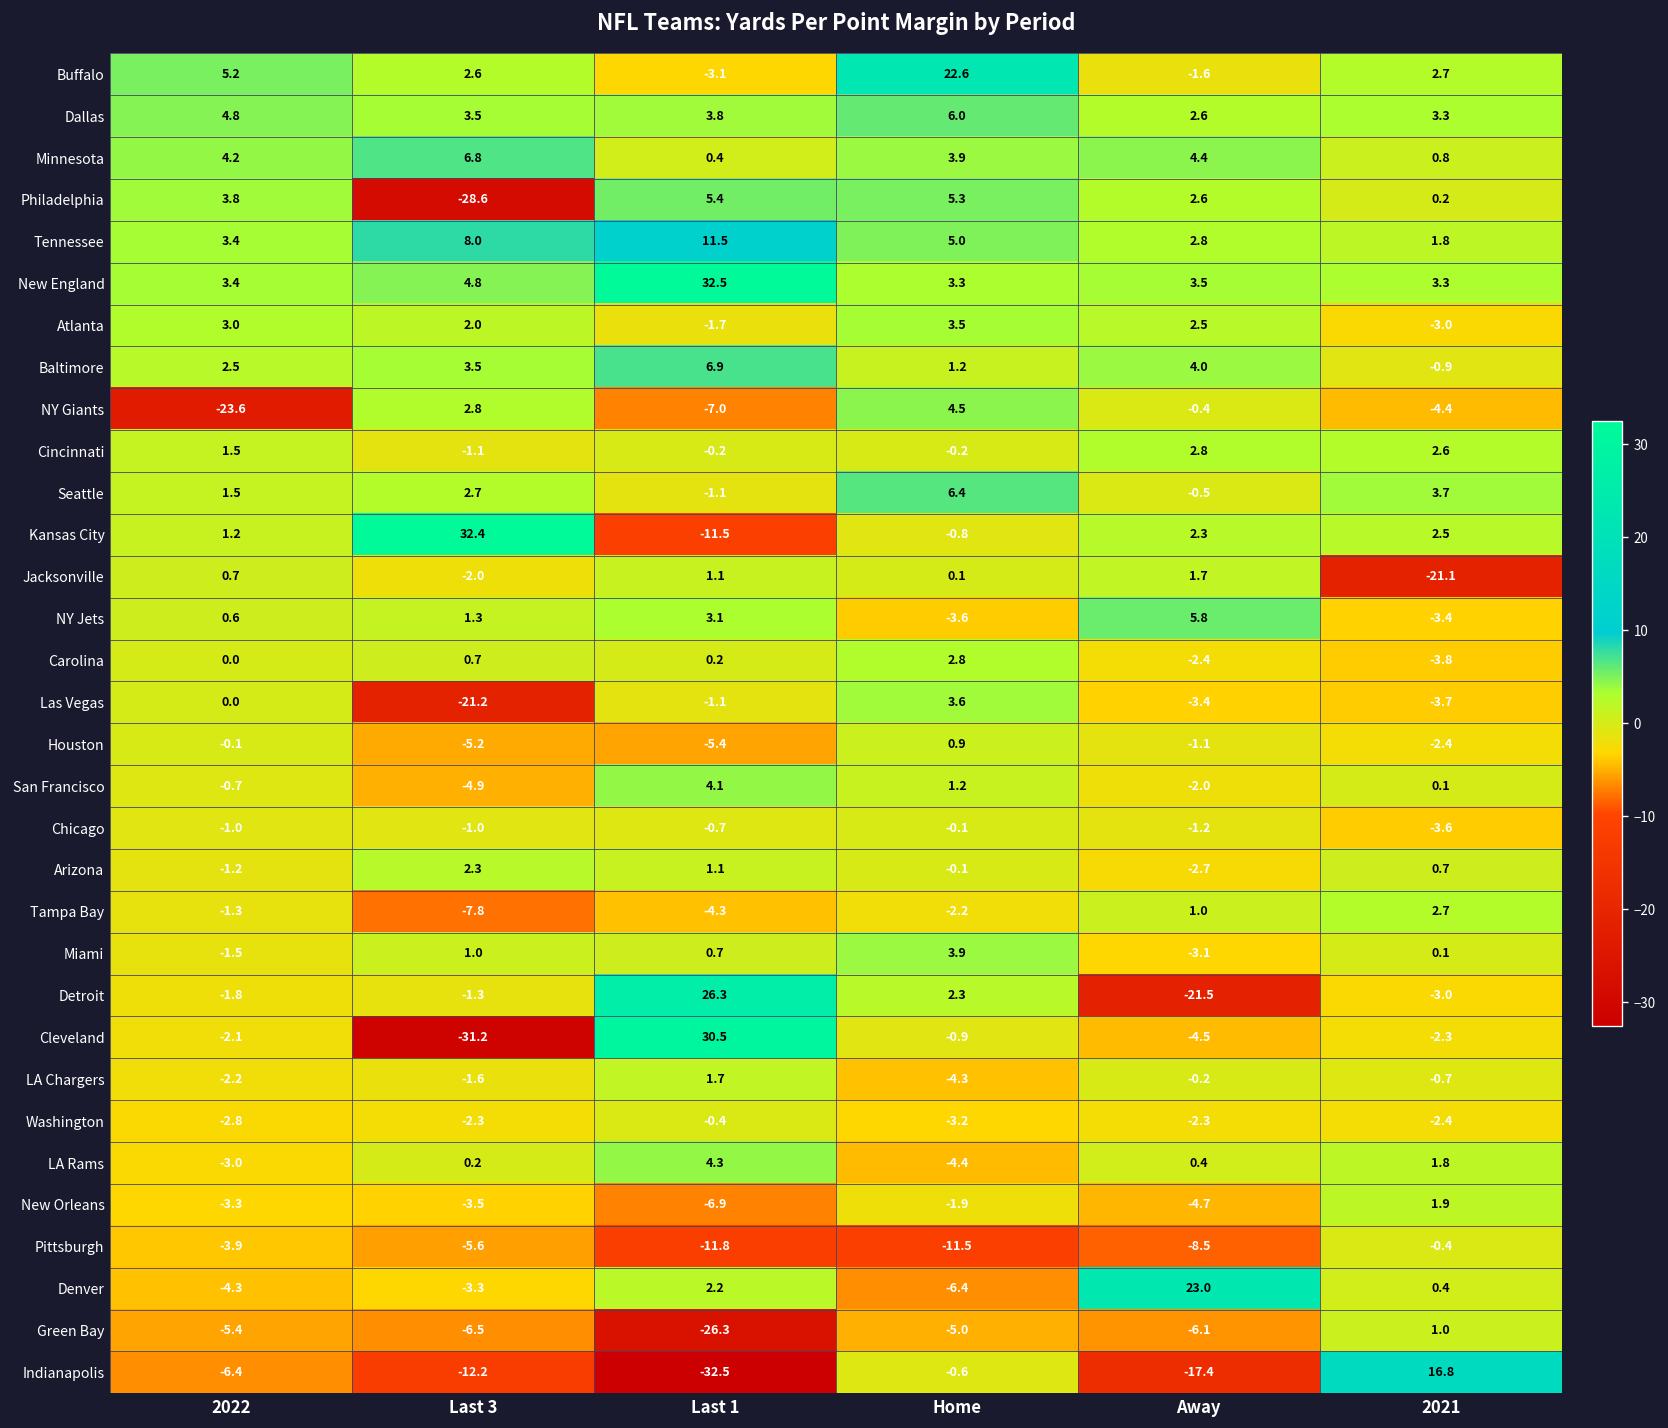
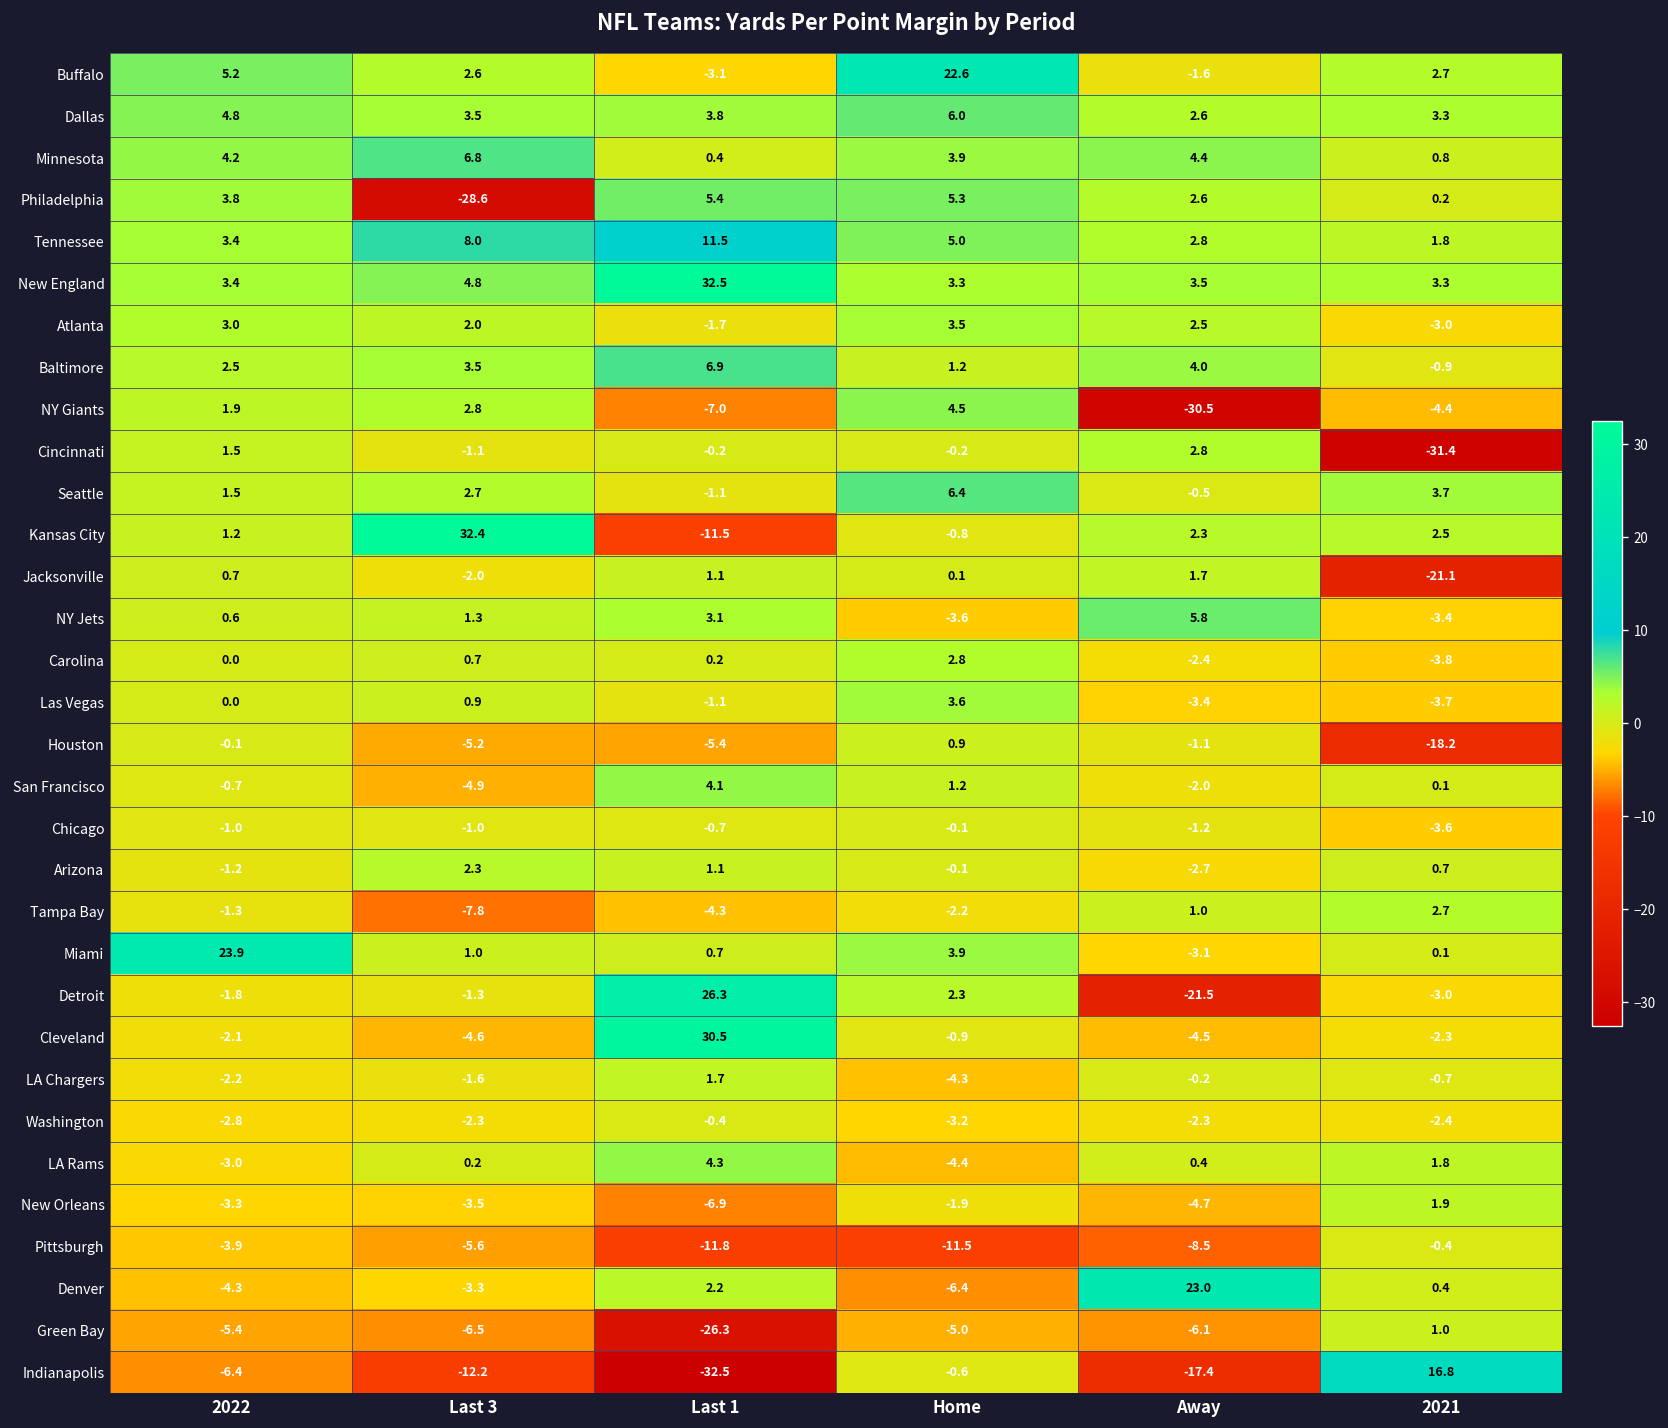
NY Giants, 2022: -23.6 -> 1.9
NY Giants, Away: -0.4 -> -30.5
Cincinnati, 2021: 2.6 -> -31.4
Las Vegas, Last 3: -21.2 -> 0.9
Houston, 2021: -2.4 -> -18.2
Miami, 2022: -1.5 -> 23.9
Cleveland, Last 3: -31.2 -> -4.6
